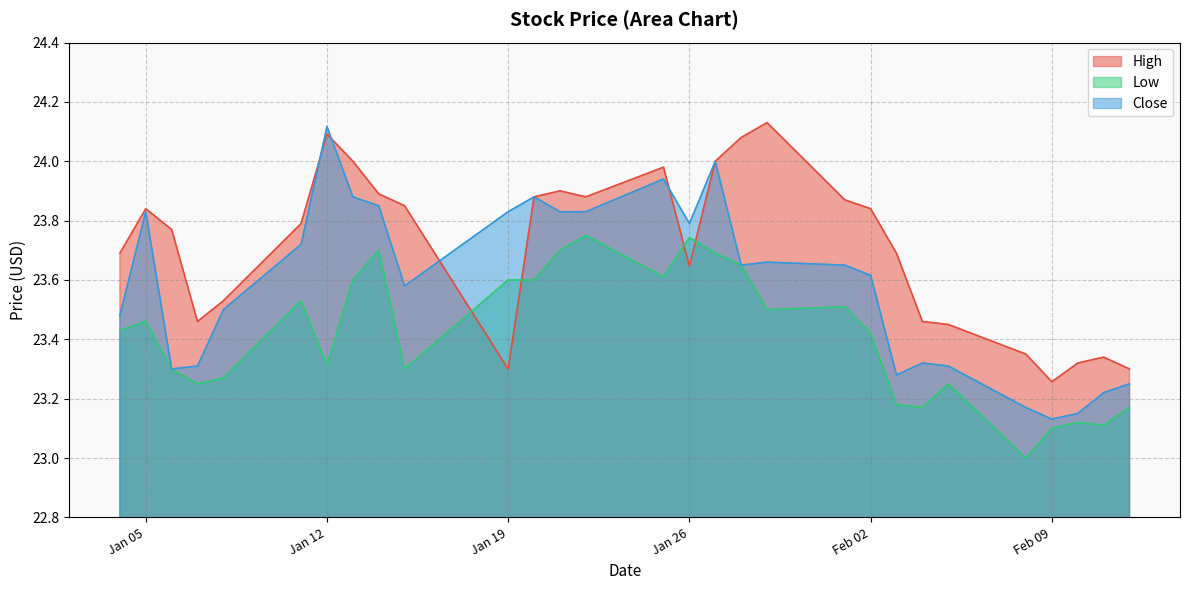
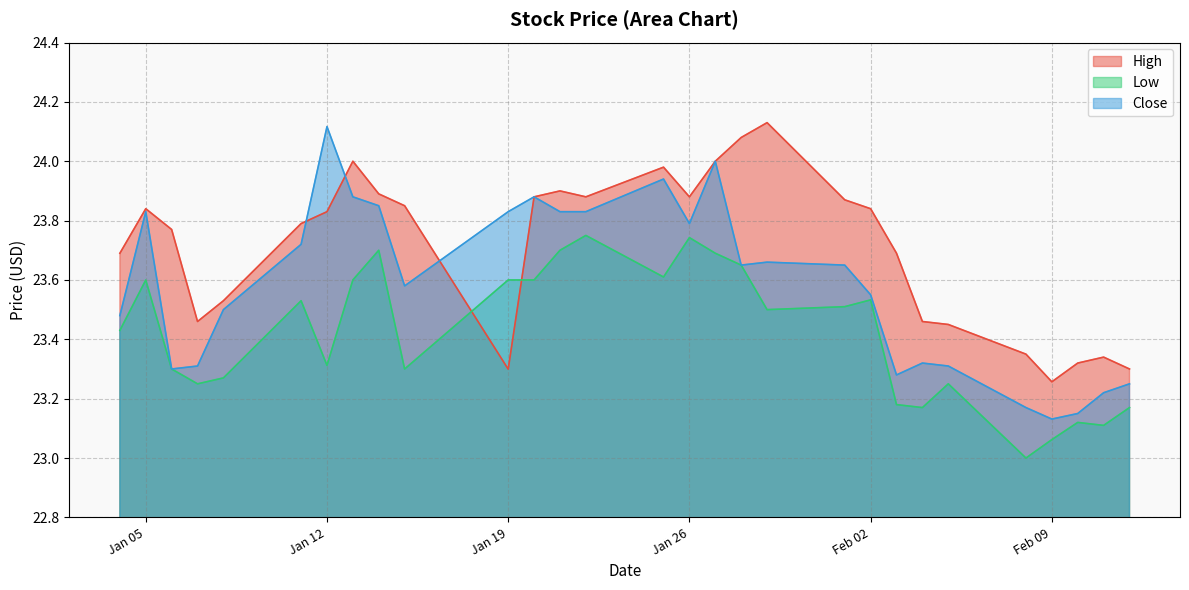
Low, Jan 05: 23.46 -> 23.60
High, Jan 12: 24.09 -> 23.83
High, Jan 26: 23.65 -> 23.88
Low, Feb 02: 23.42 -> 23.53
Close, Feb 02: 23.62 -> 23.55
Low, Feb 09: 23.10 -> 23.06
